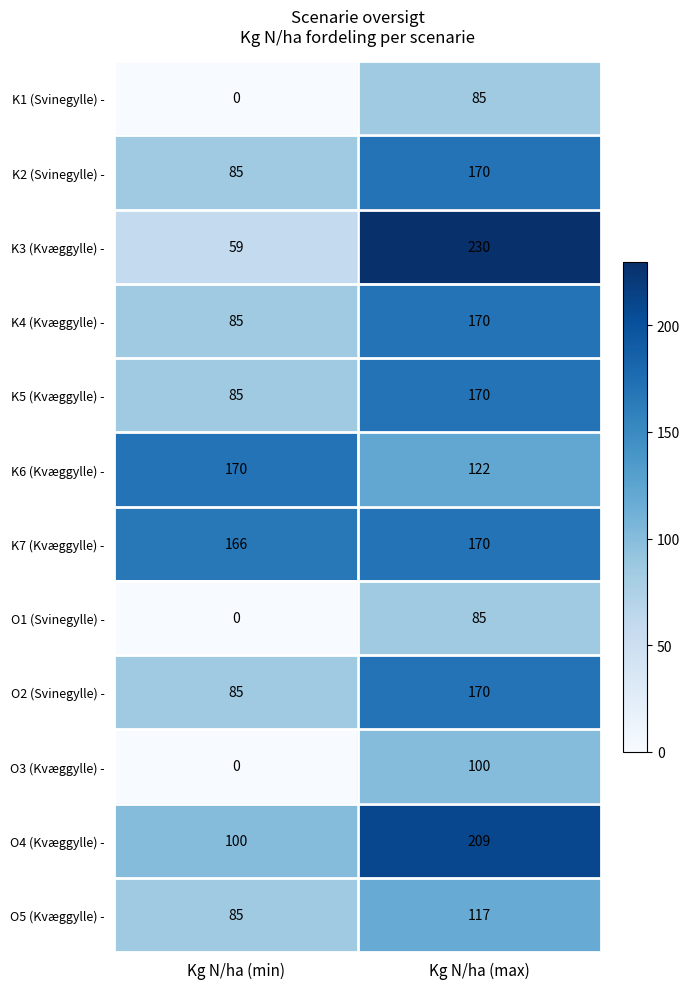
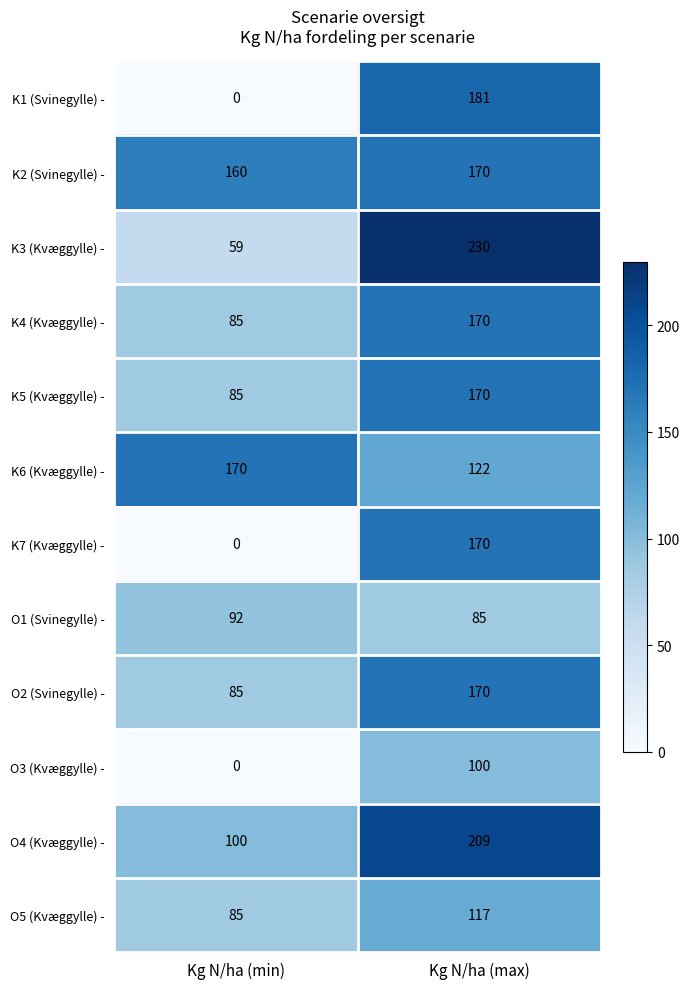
K1 (Svinegylle) -, Kg N/ha (max): 85 -> 181
K2 (Svinegylle) -, Kg N/ha (min): 85 -> 160
K7 (Kvæggylle) -, Kg N/ha (min): 166 -> 0
O1 (Svinegylle) -, Kg N/ha (min): 0 -> 92
